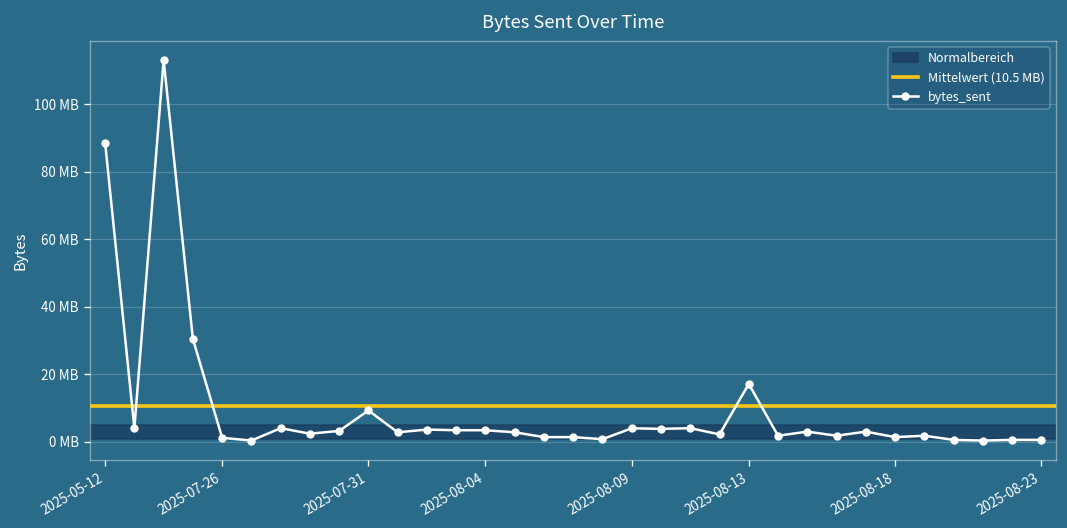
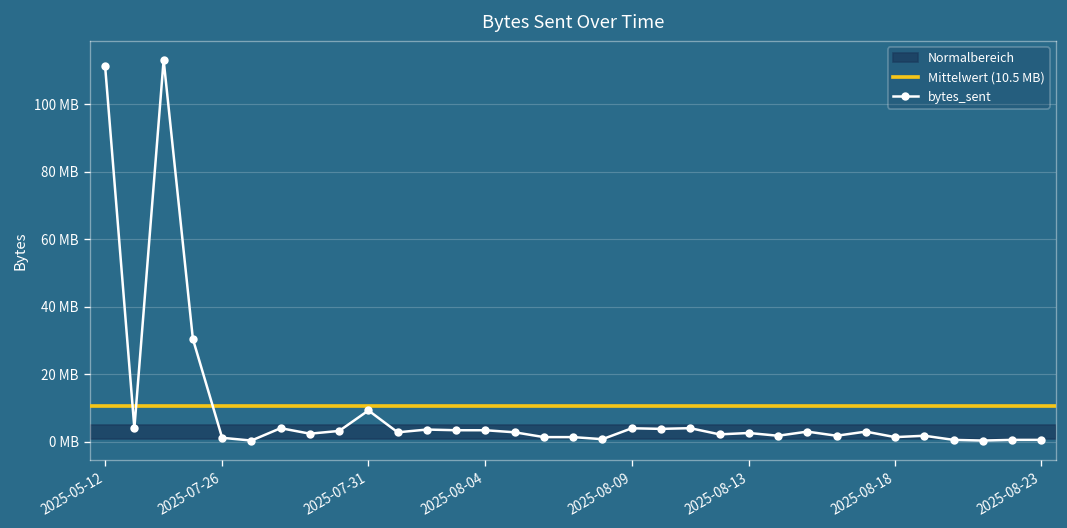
2025-05-12: 89 MB -> 111 MB
2025-08-13: 17 MB -> 3 MB
